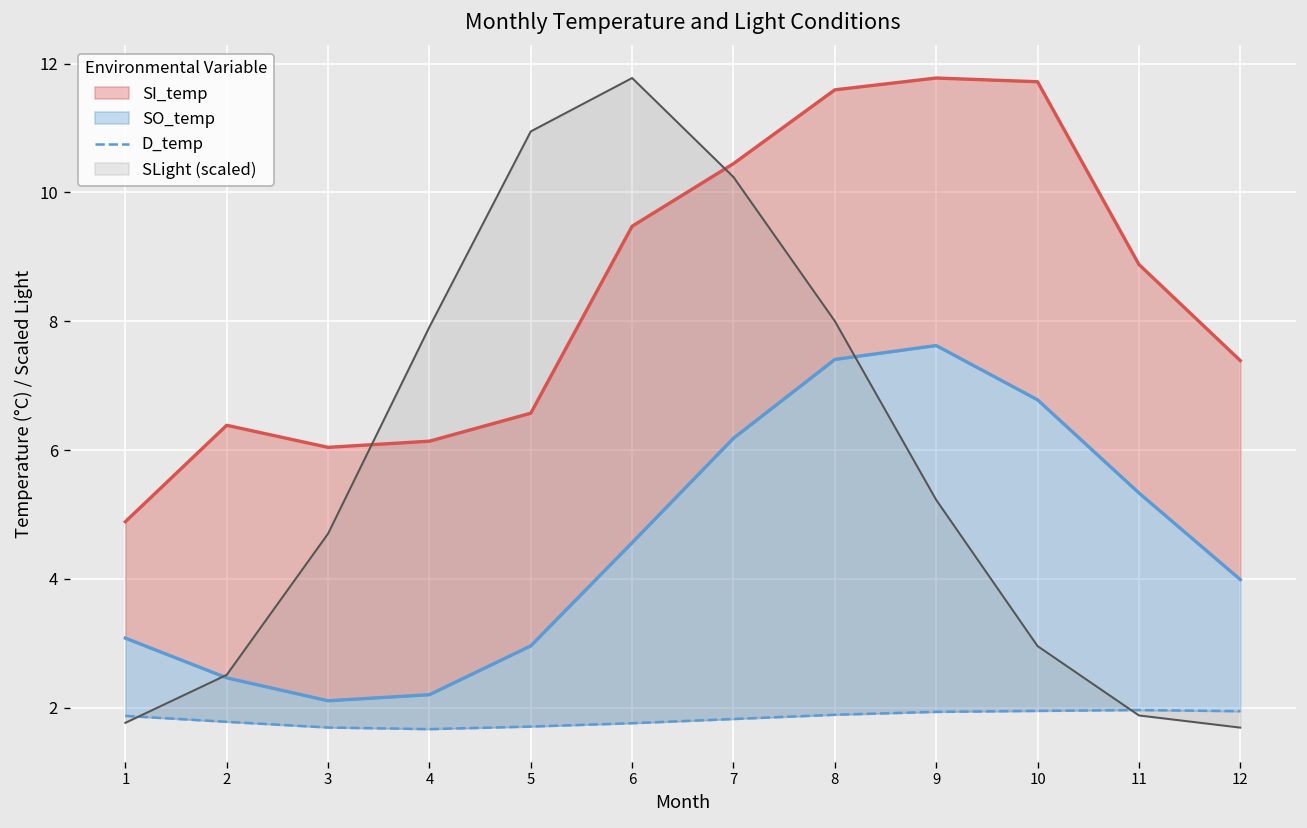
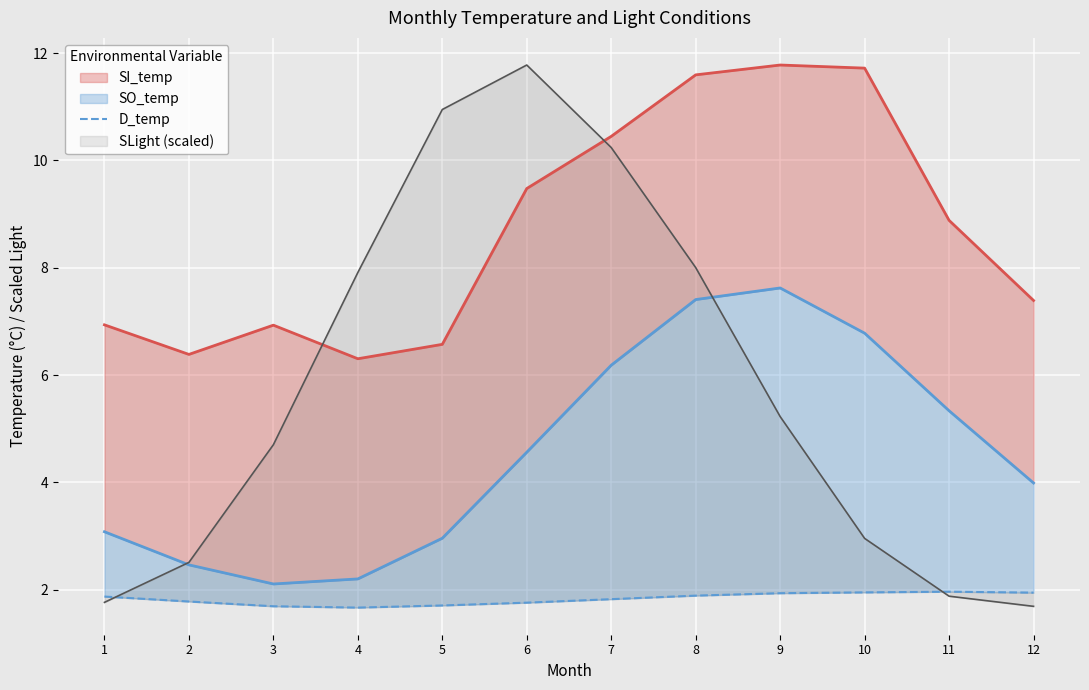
SI_temp, 1: 4.9 -> 6.9
SI_temp, 3: 6.0 -> 6.9
SI_temp, 4: 6.1 -> 6.3
